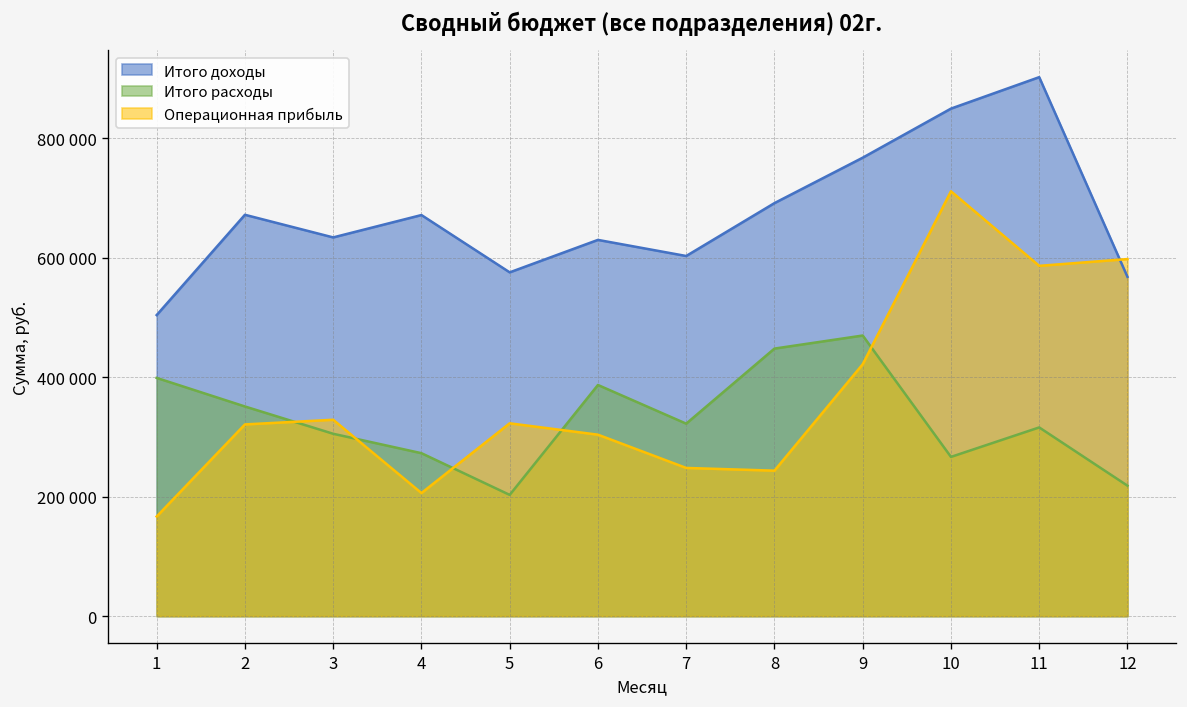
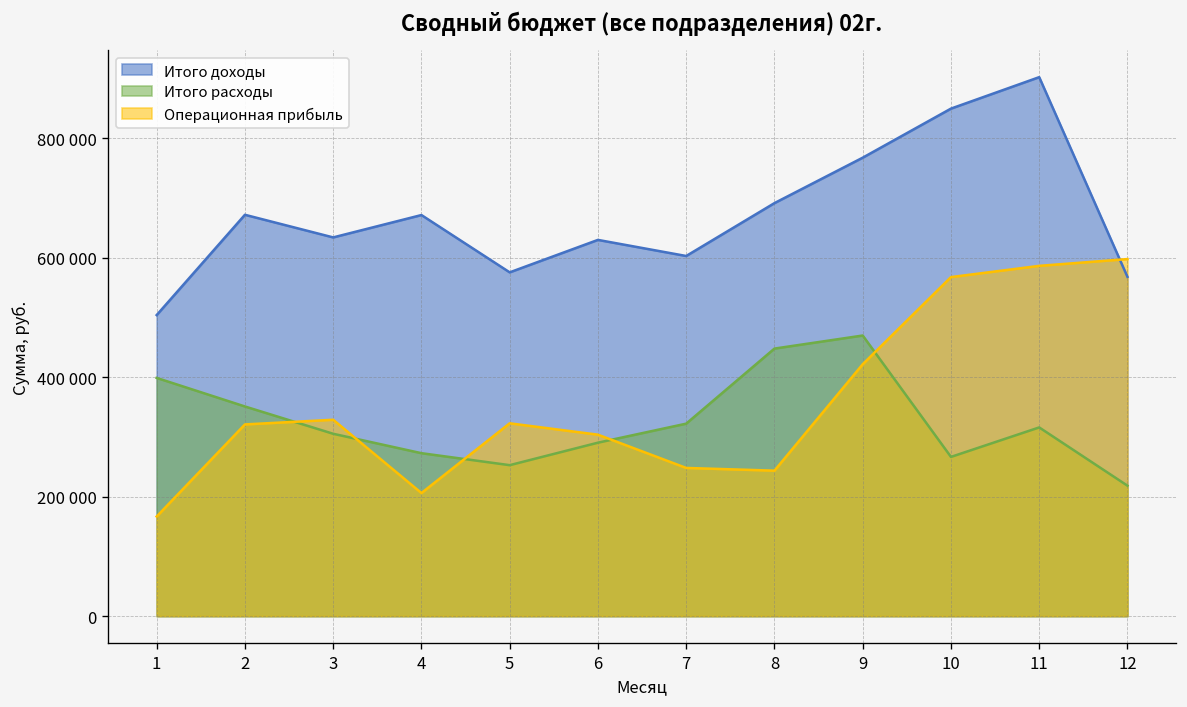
Итого расходы, 5: 200000 -> 250000
Итого расходы, 6: 390000 -> 290000
Операционная прибыль, 10: 710000 -> 570000
